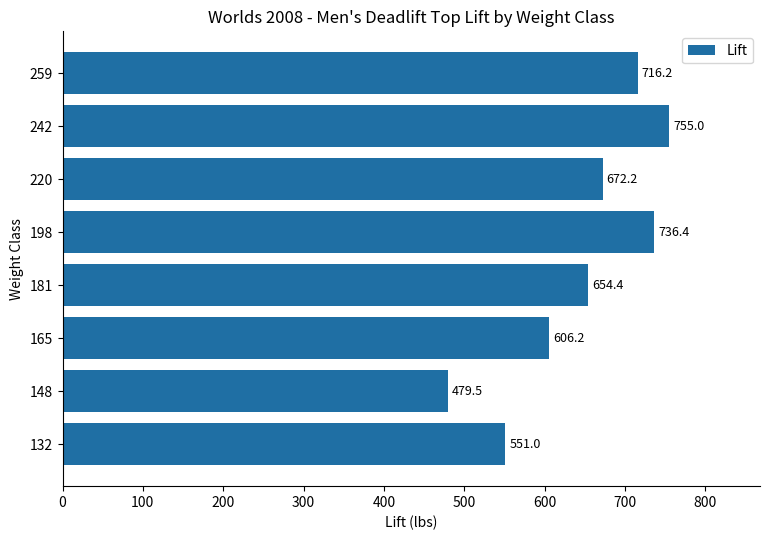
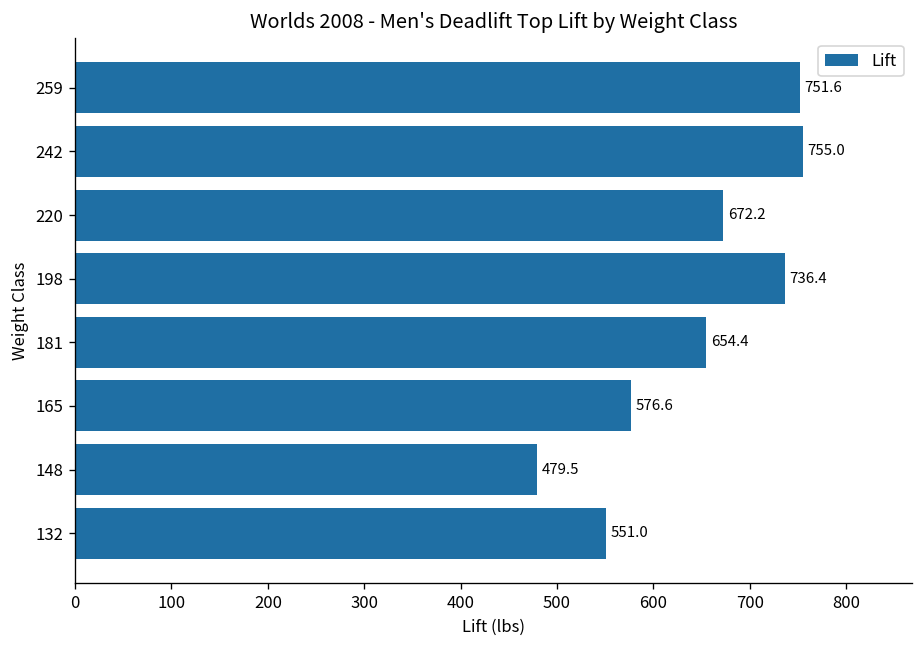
259: 716.2 -> 751.6
165: 606.2 -> 576.6
